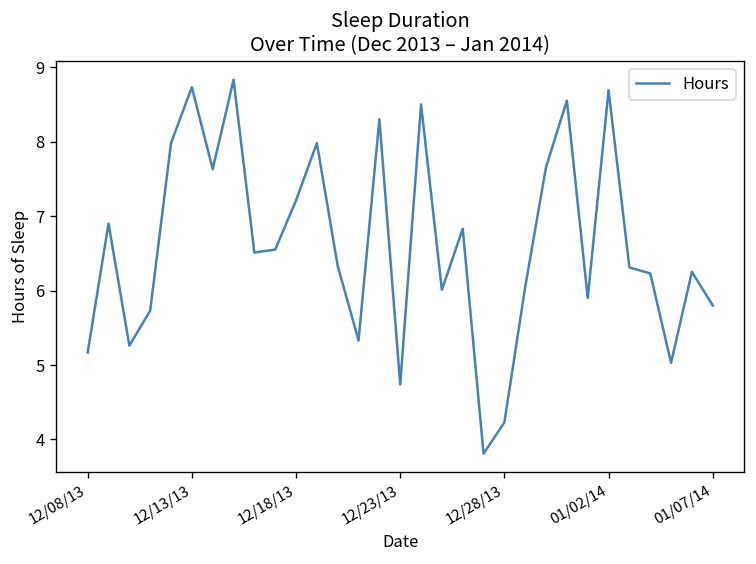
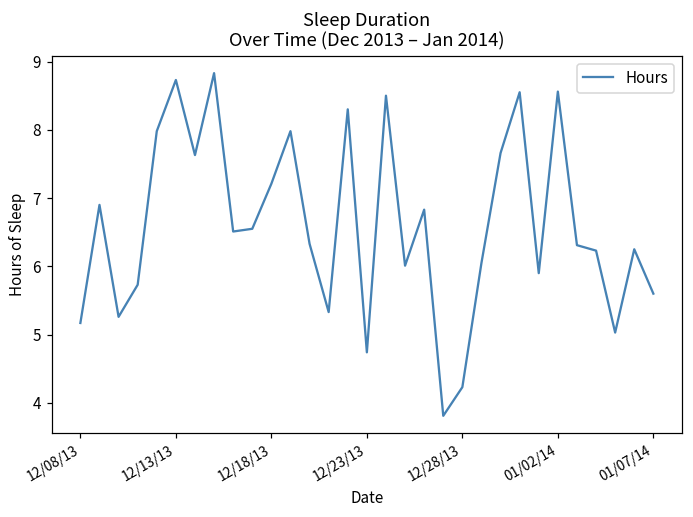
01/02/14: 8.7 -> 8.6
01/07/14: 5.8 -> 5.6
